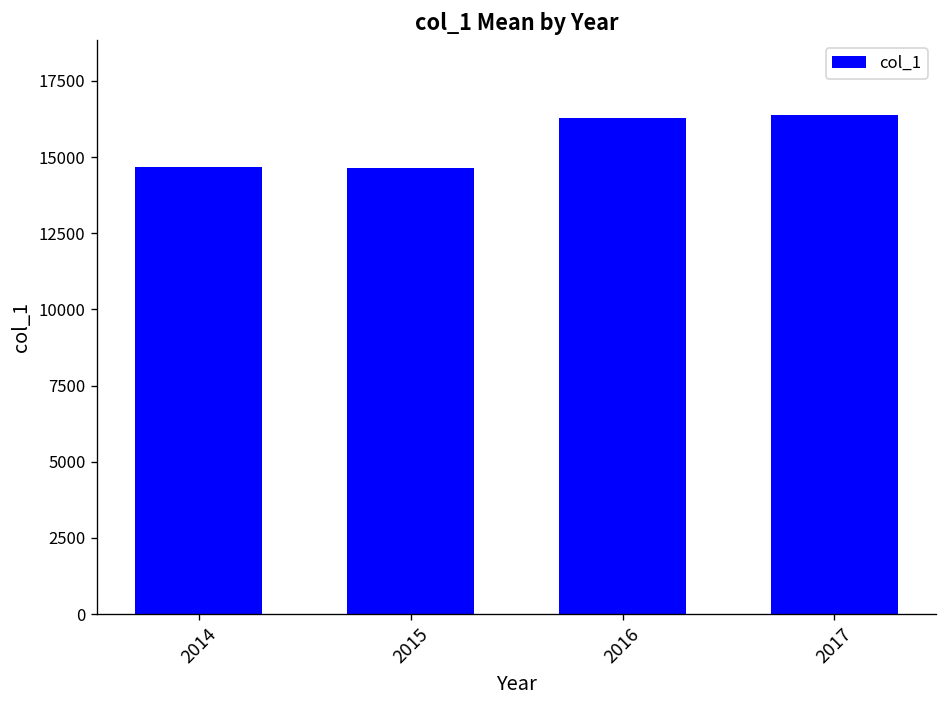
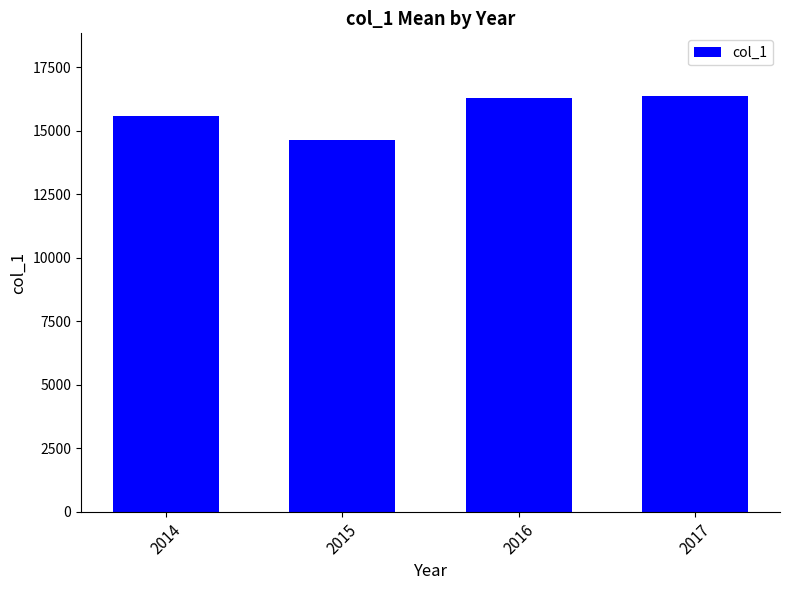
2014: 14700 -> 15600
